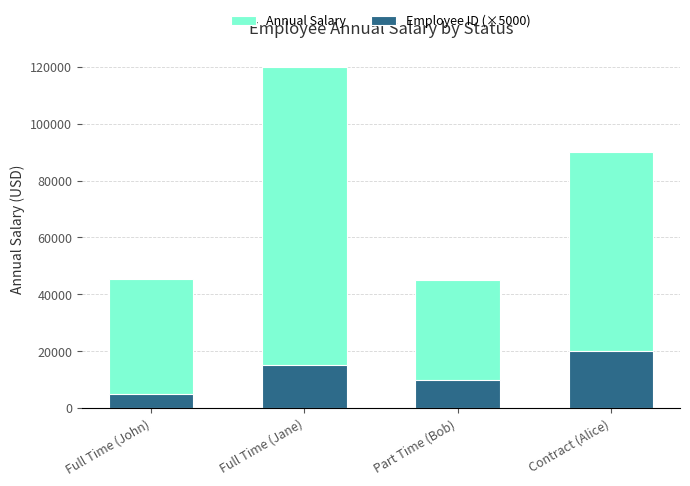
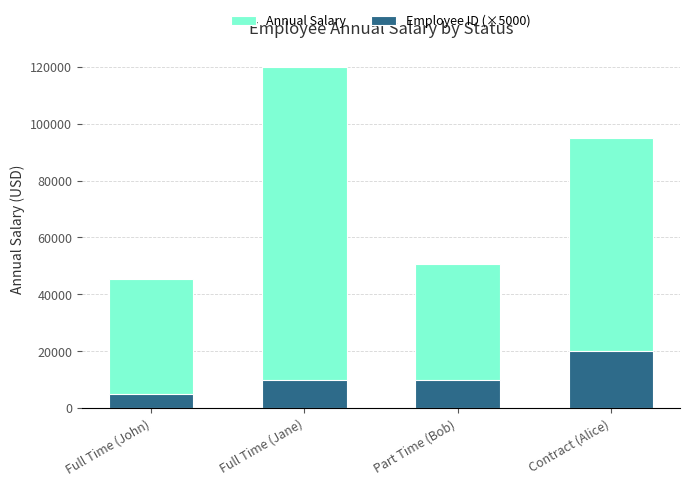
Employee ID (×5000), Full Time (Jane): 15000 -> 10000
Annual Salary, Part Time (Bob): 45000 -> 51000
Annual Salary, Contract (Alice): 90000 -> 95000
